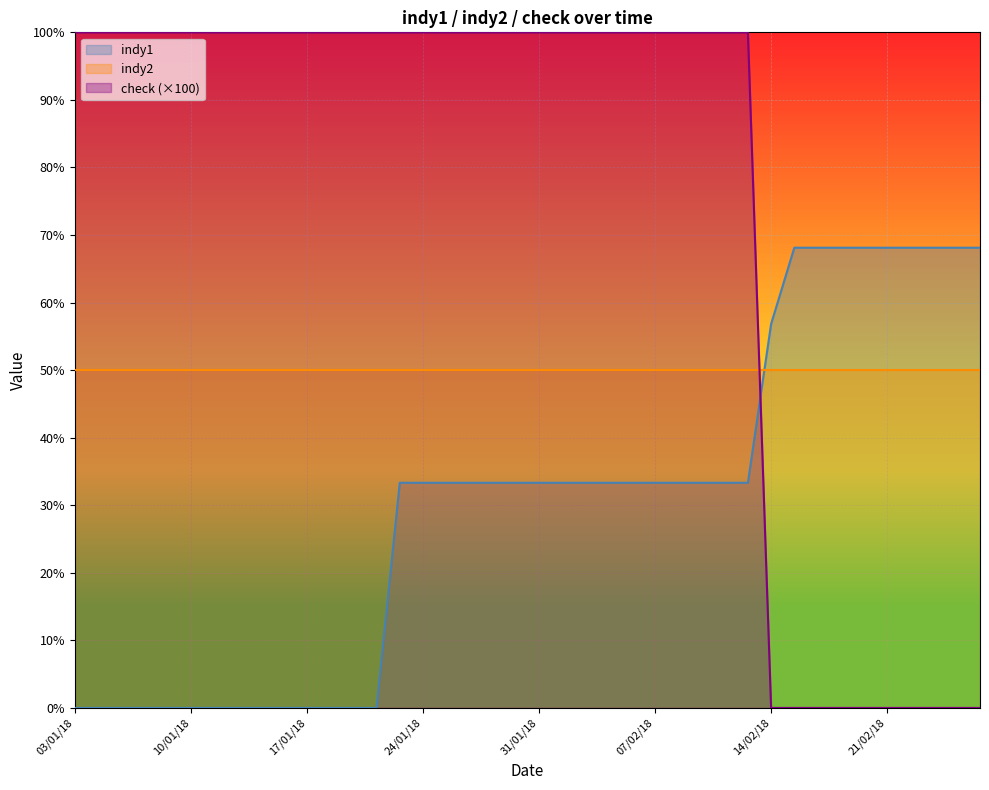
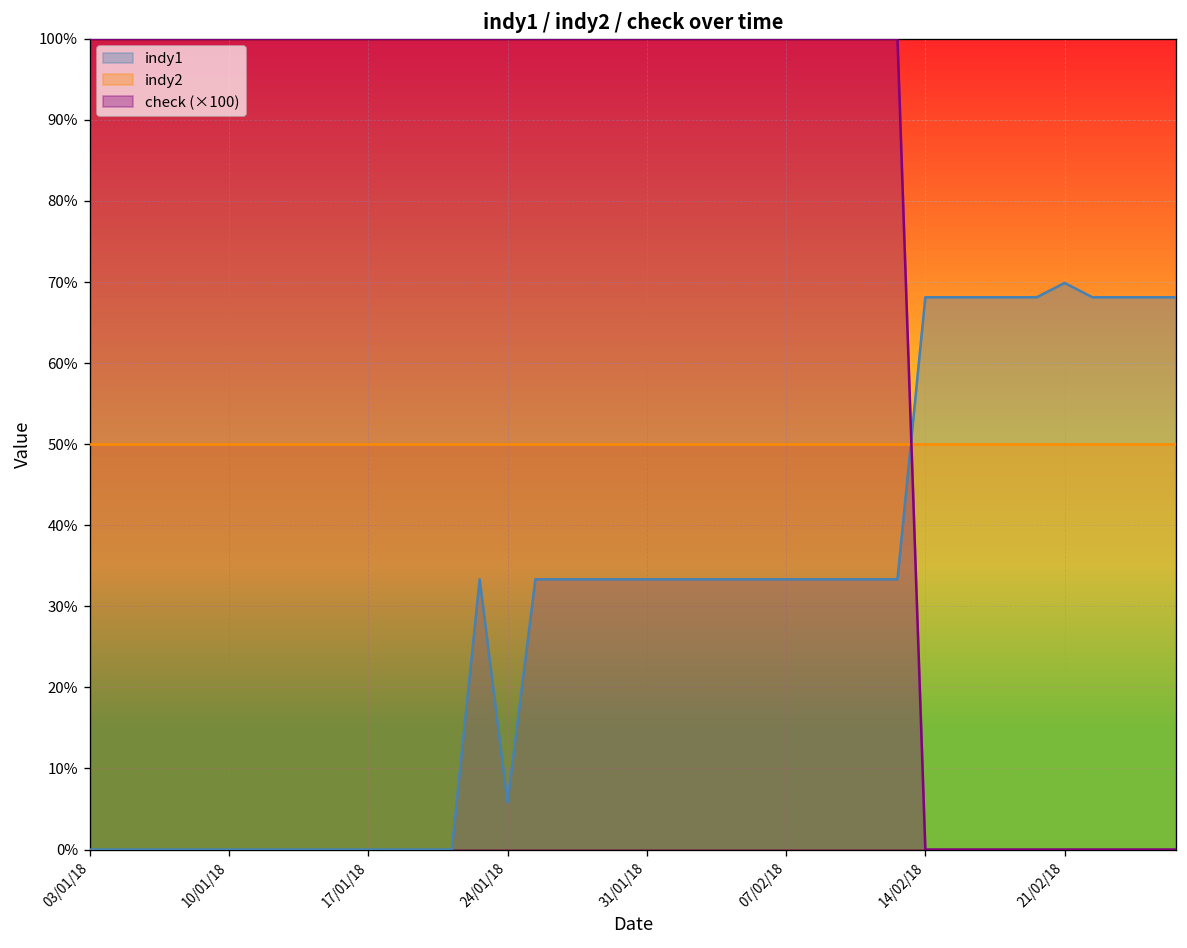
indy1, 24/01/18: 33% -> 6%
indy1, 14/02/18: 57% -> 68%
indy1, 21/02/18: 68% -> 70%
